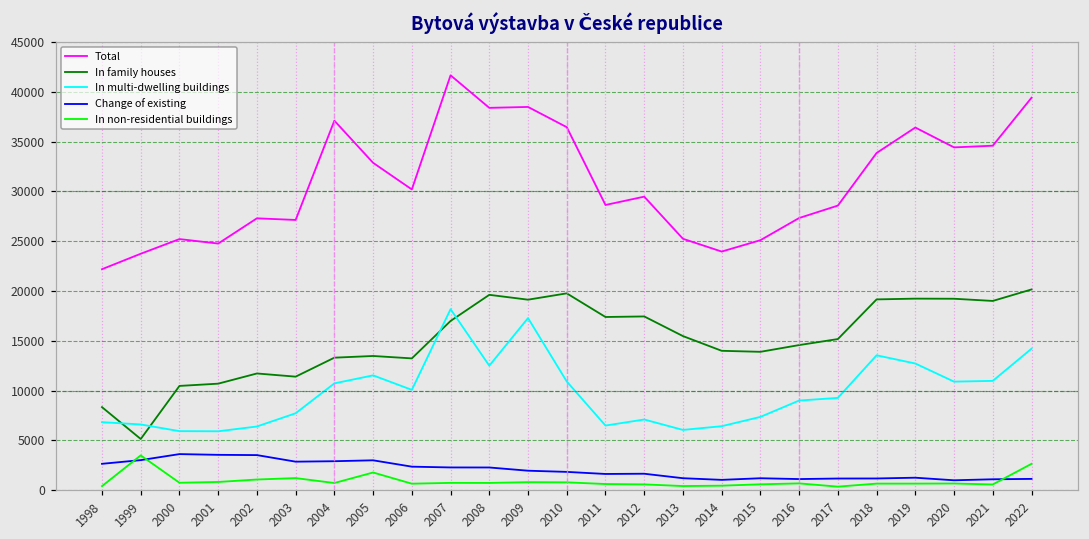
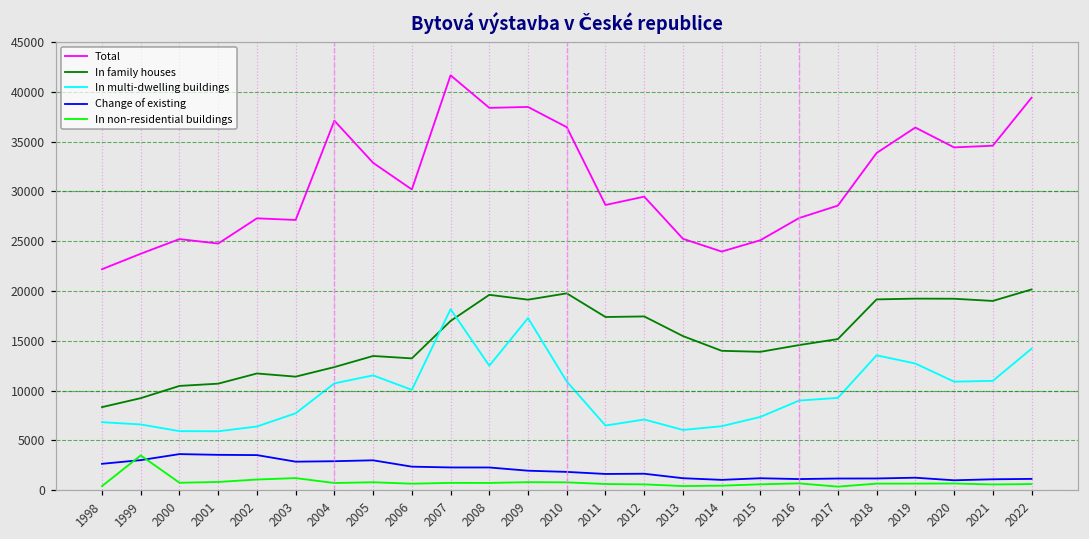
In family houses, 1999: 5000 -> 9000
In family houses, 2004: 13000 -> 12000
In non-residential buildings, 2005: 2000 -> 1000
In non-residential buildings, 2022: 3000 -> 1000
